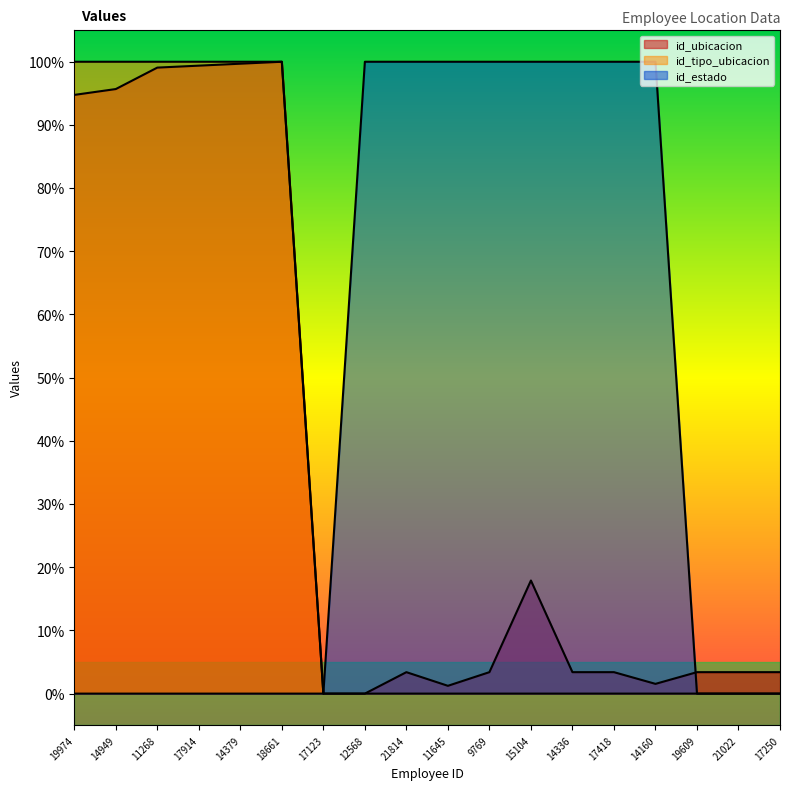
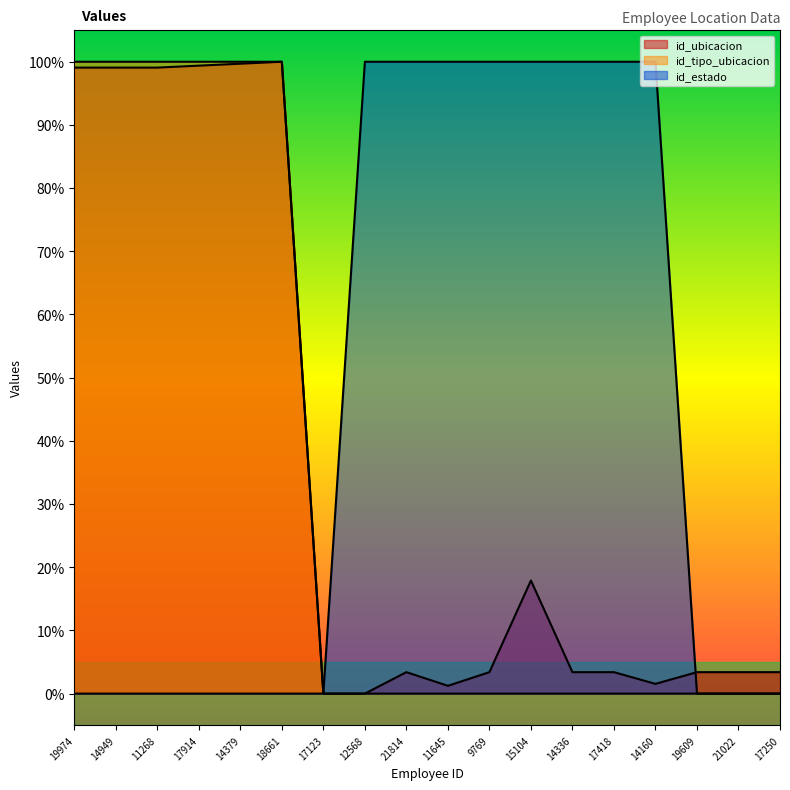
id_ubicacion, 19974: 95% -> 99%
id_ubicacion, 14949: 96% -> 99%
